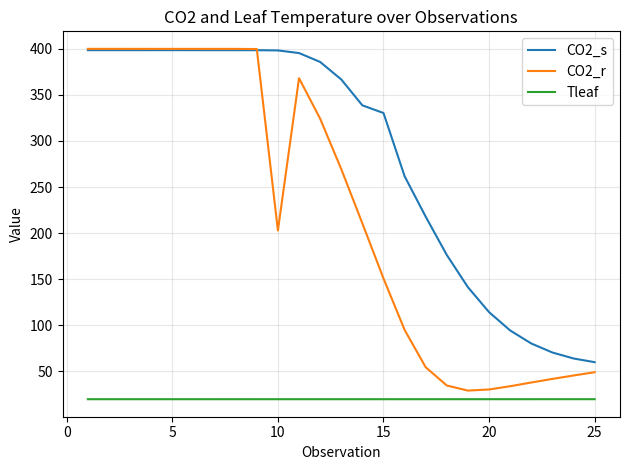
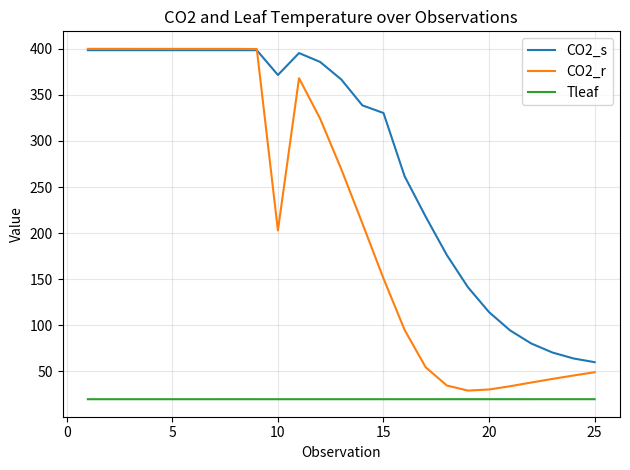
CO2_s, 10: 400 -> 370
